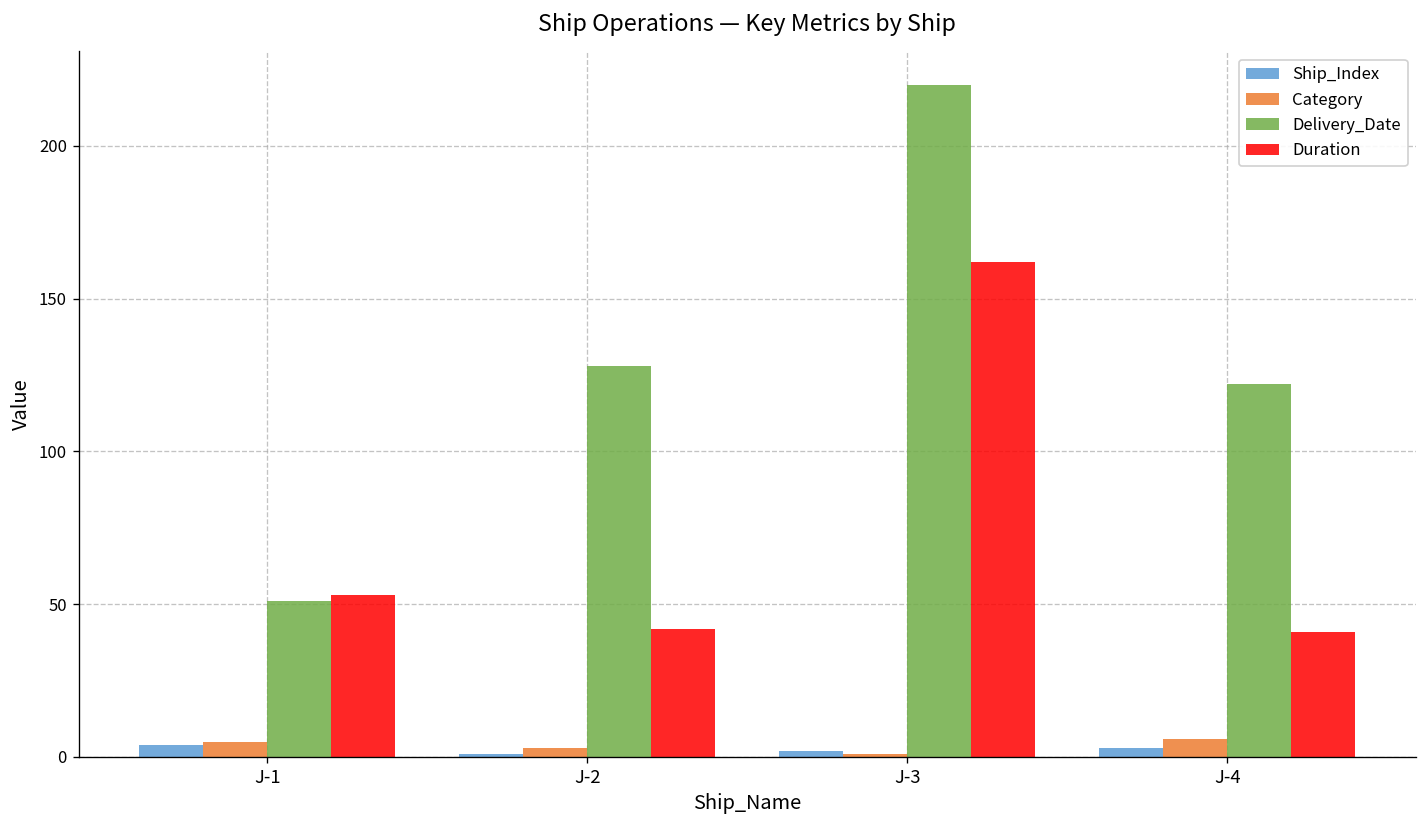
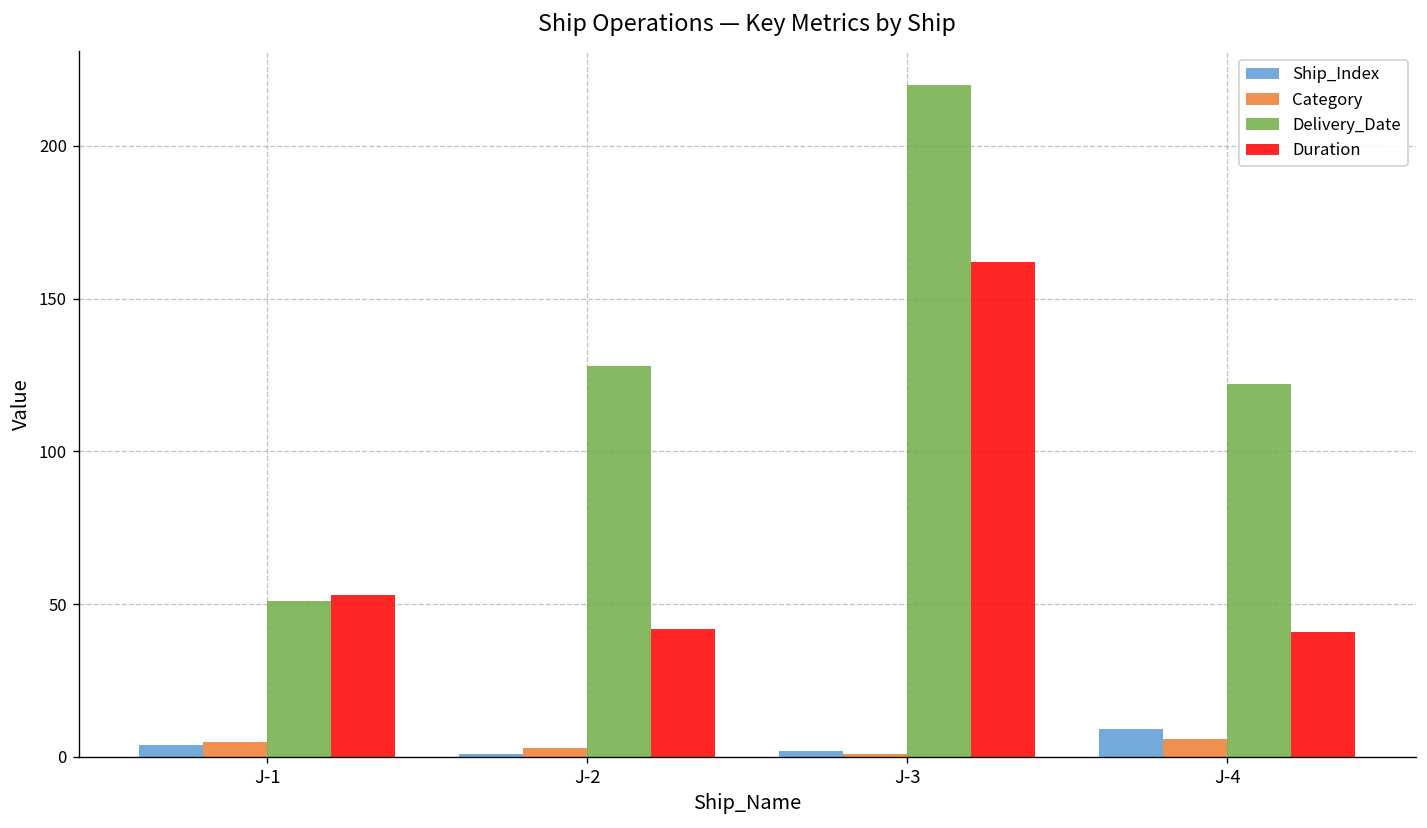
Ship_Index, J-4: 3 -> 9
